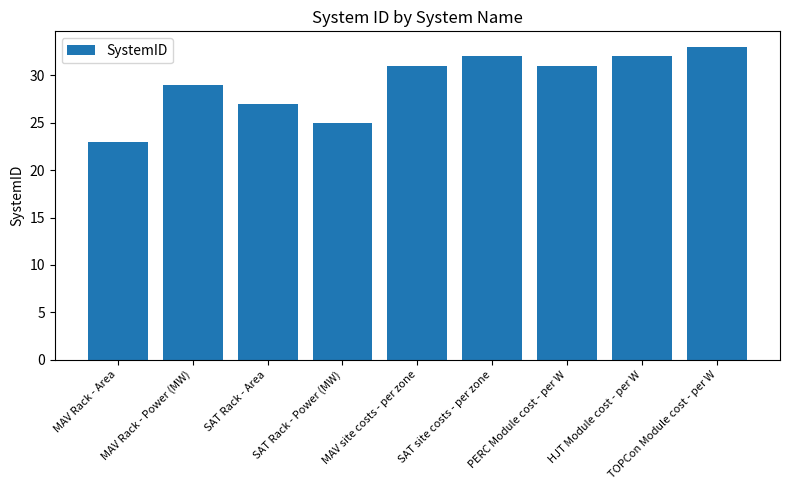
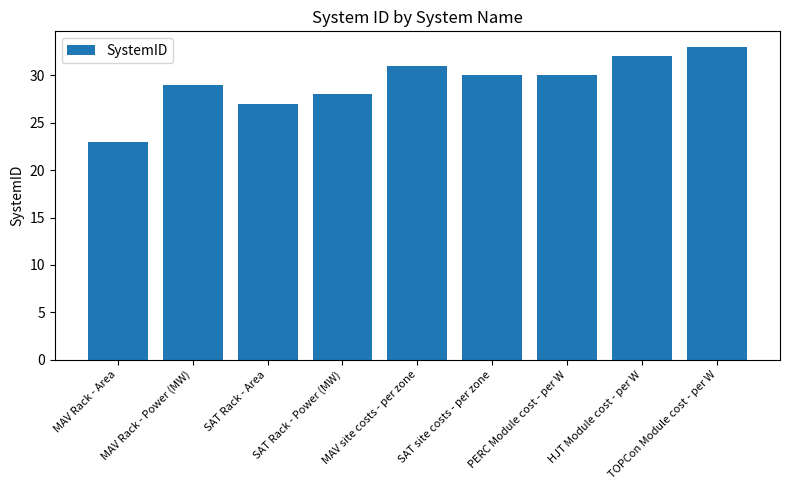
SAT Rack - Power (MW): 25 -> 28
SAT site costs - per zone: 32 -> 30
PERC Module cost - per W: 31 -> 30
